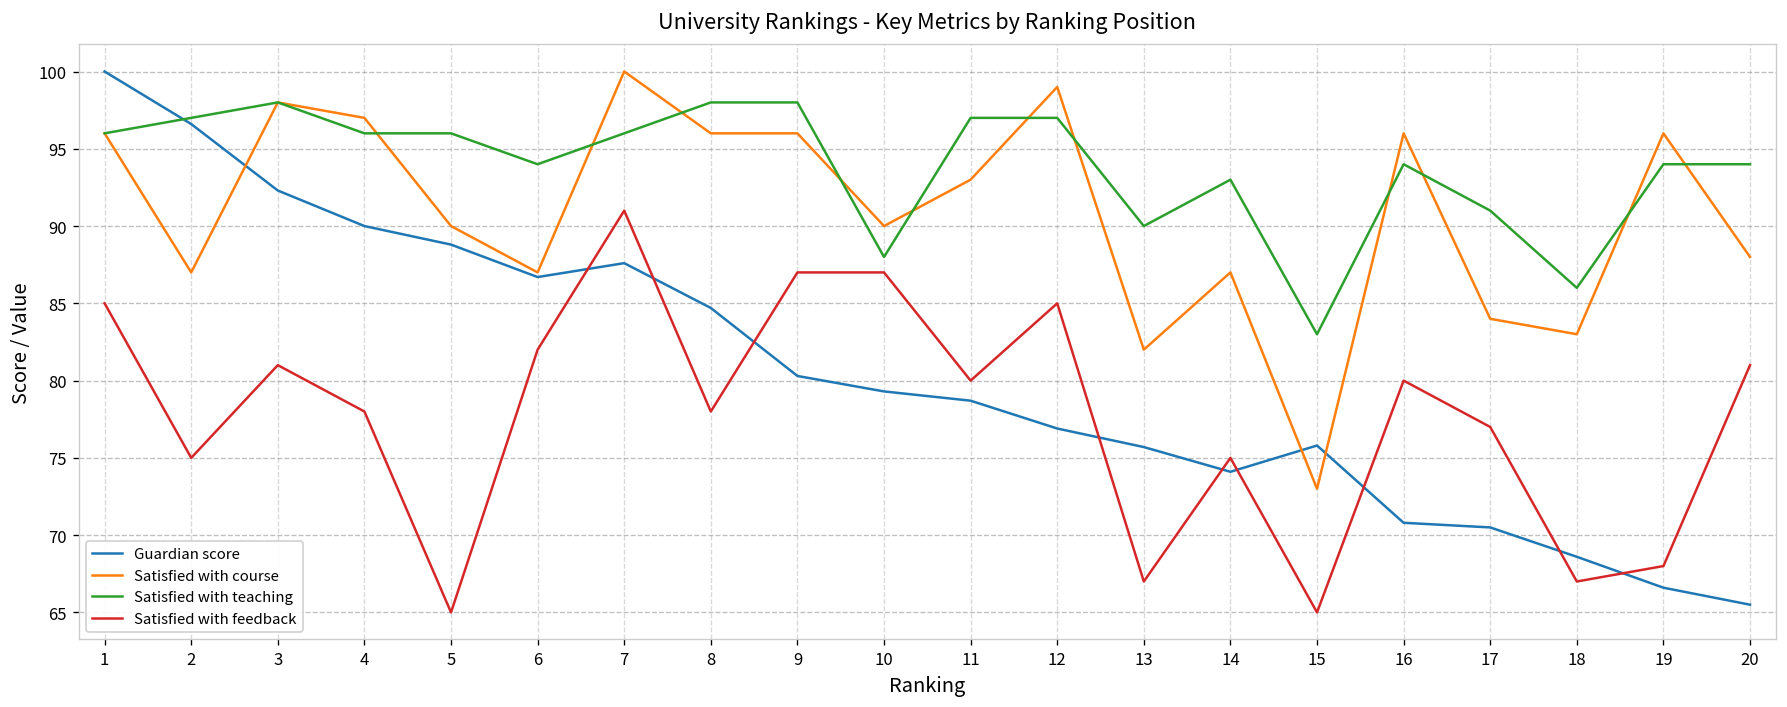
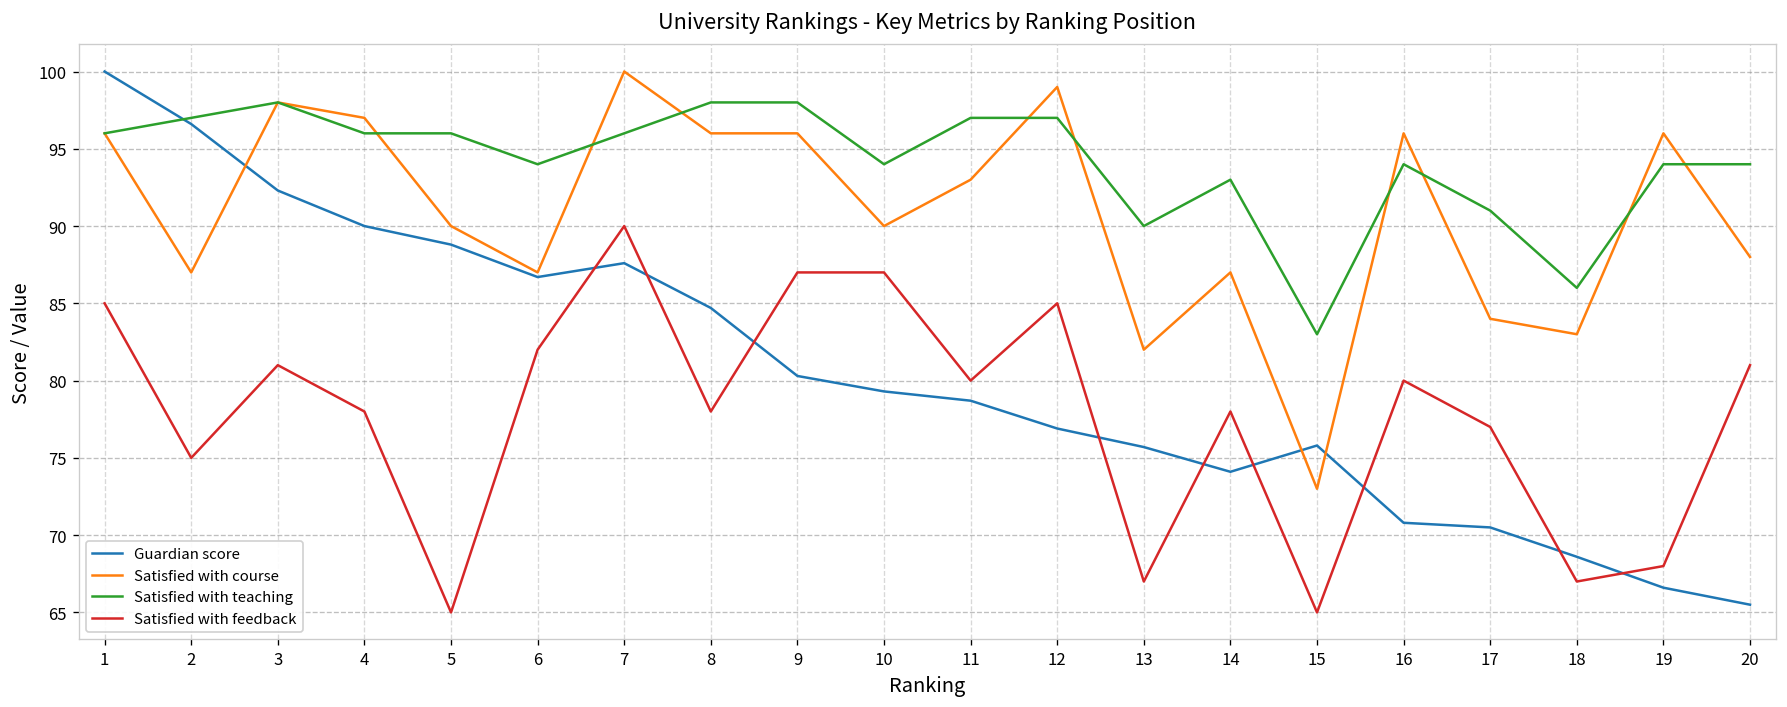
Satisfied with feedback, 7: 91 -> 90
Satisfied with teaching, 10: 88 -> 94
Satisfied with feedback, 14: 75 -> 78
